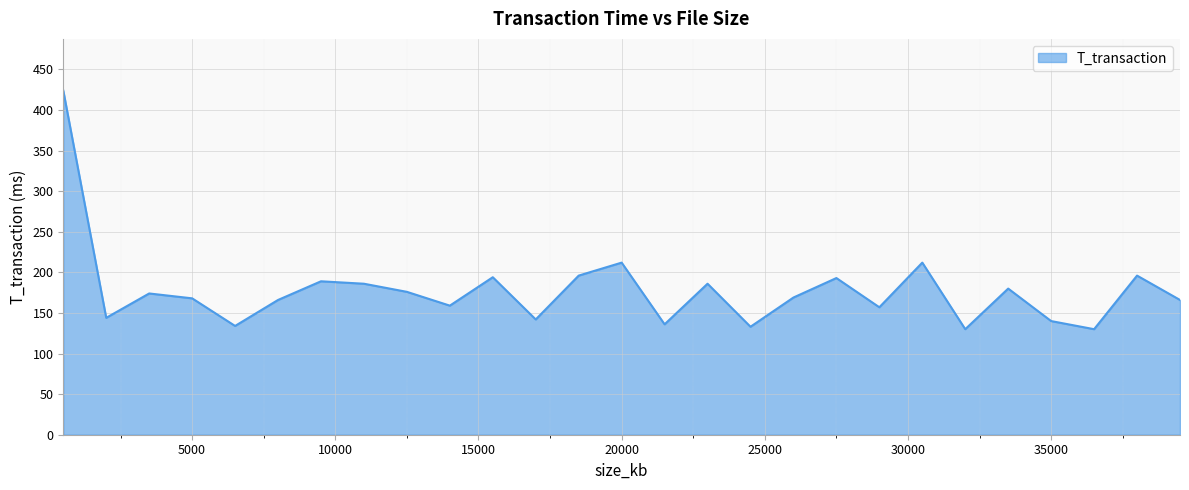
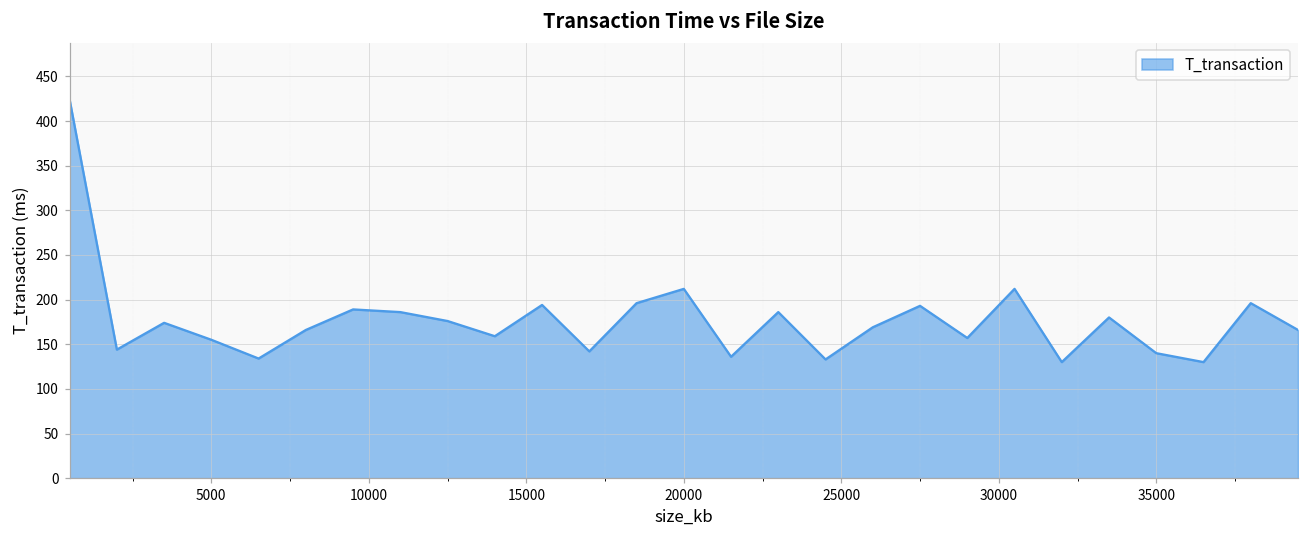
5000: 170 -> 160
